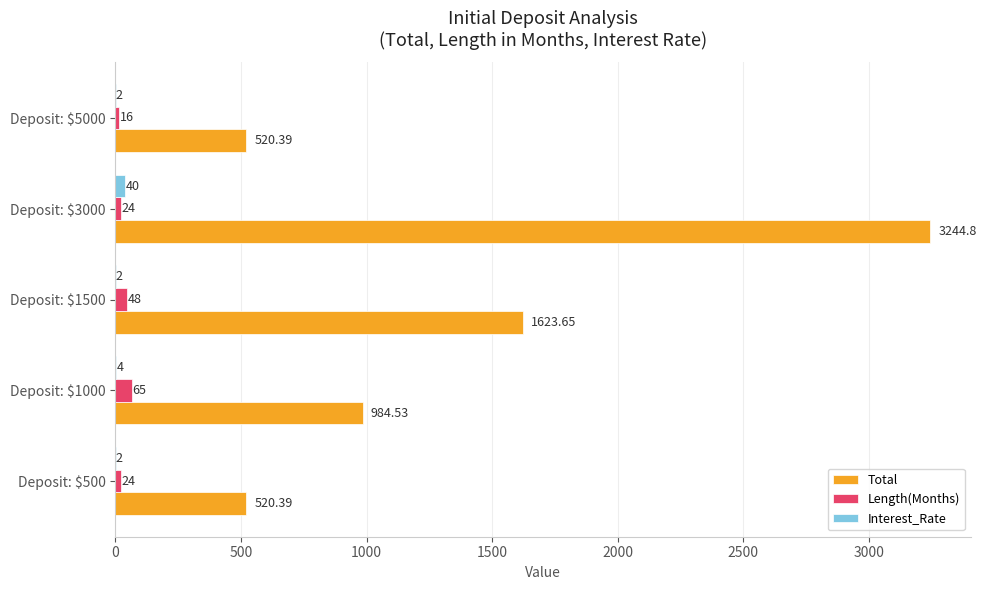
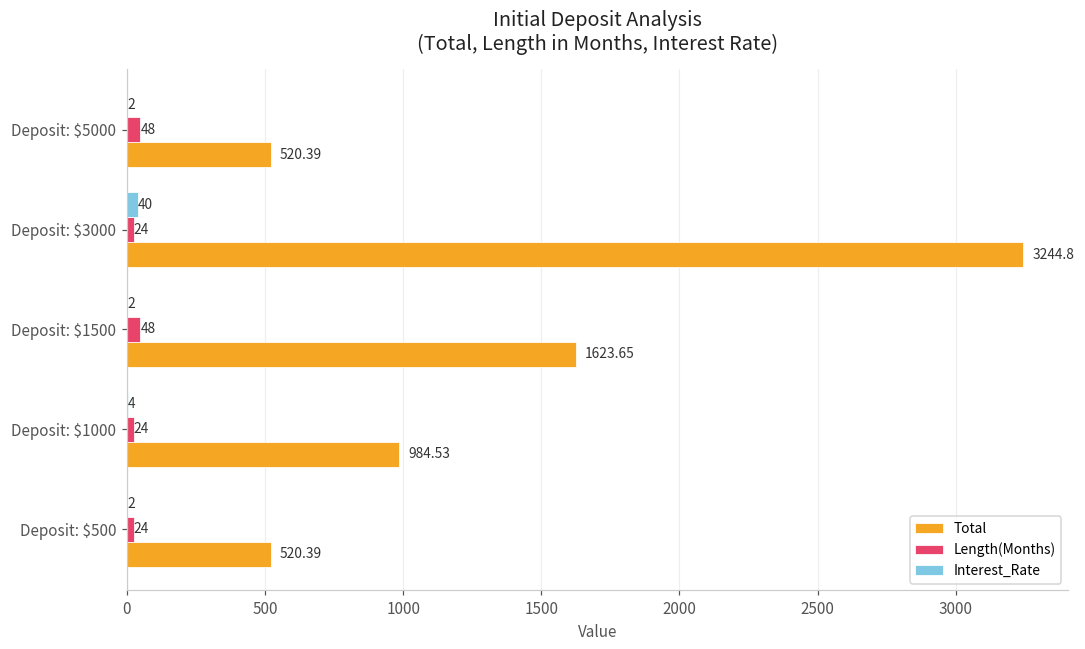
Length(Months), Deposit: $5000: 16 -> 48
Length(Months), Deposit: $1000: 65 -> 24
